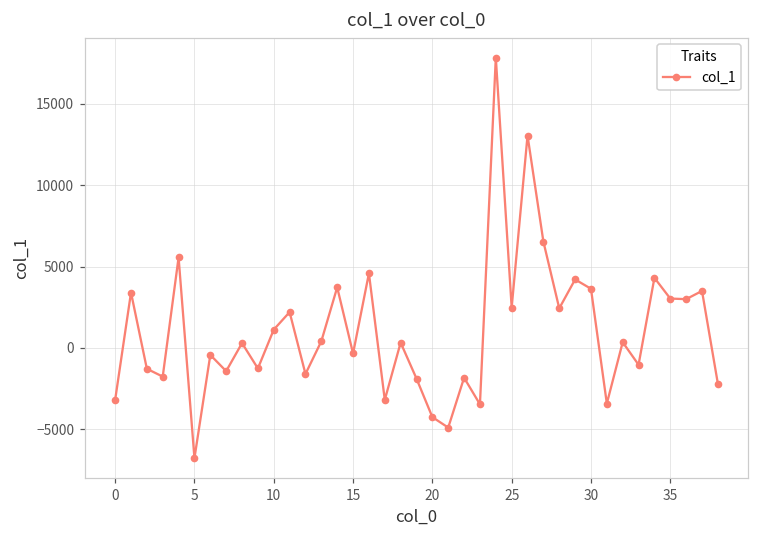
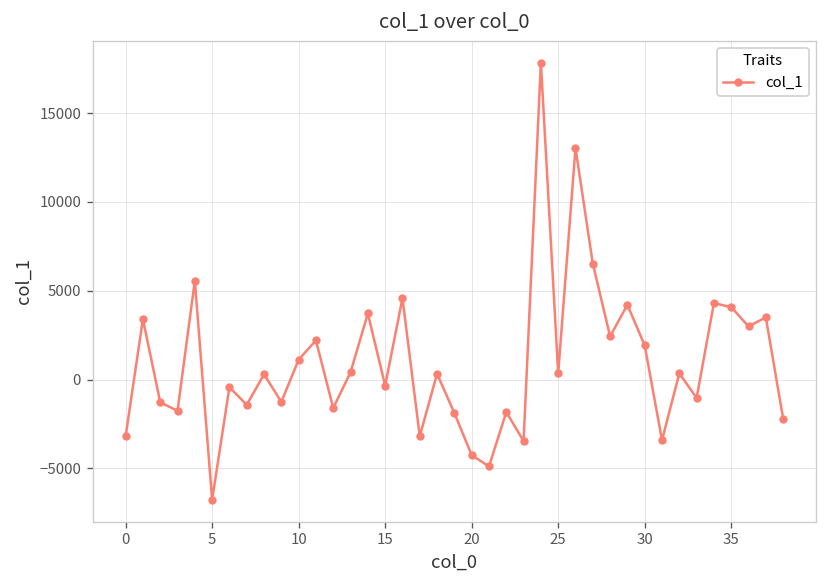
25: 2500 -> 400
30: 3600 -> 1900
35: 3000 -> 4100
